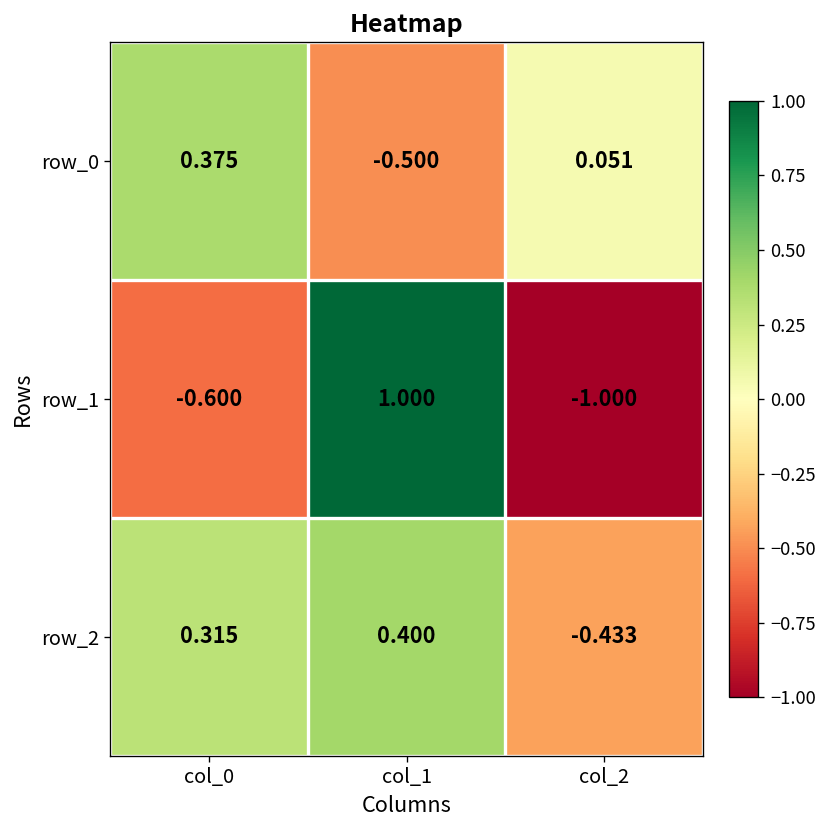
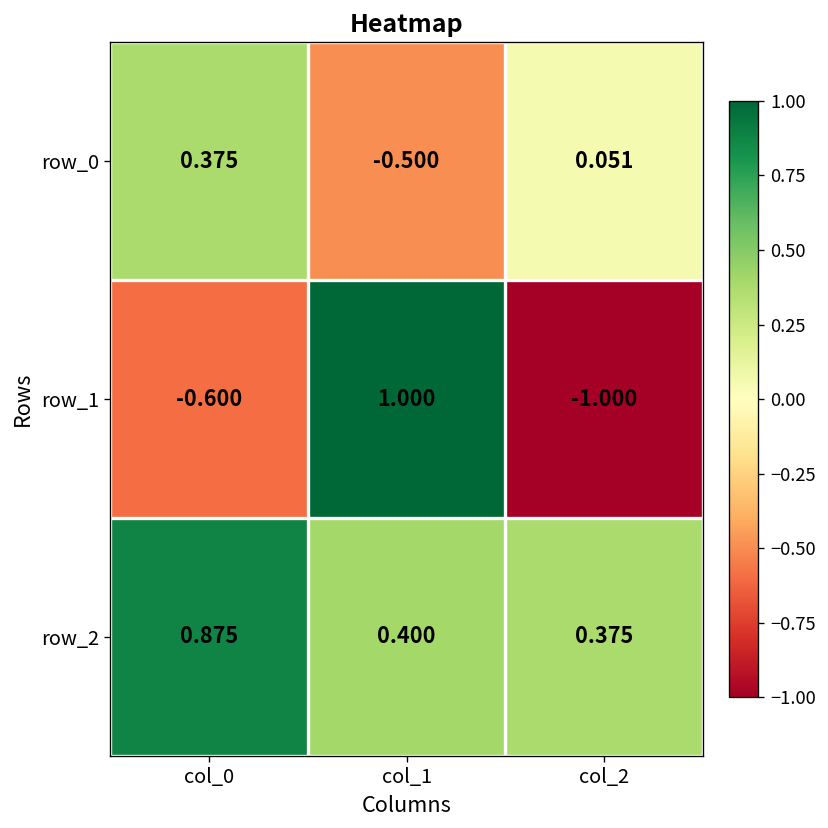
row_2, col_0: 0.315 -> 0.875
row_2, col_2: -0.433 -> 0.375
